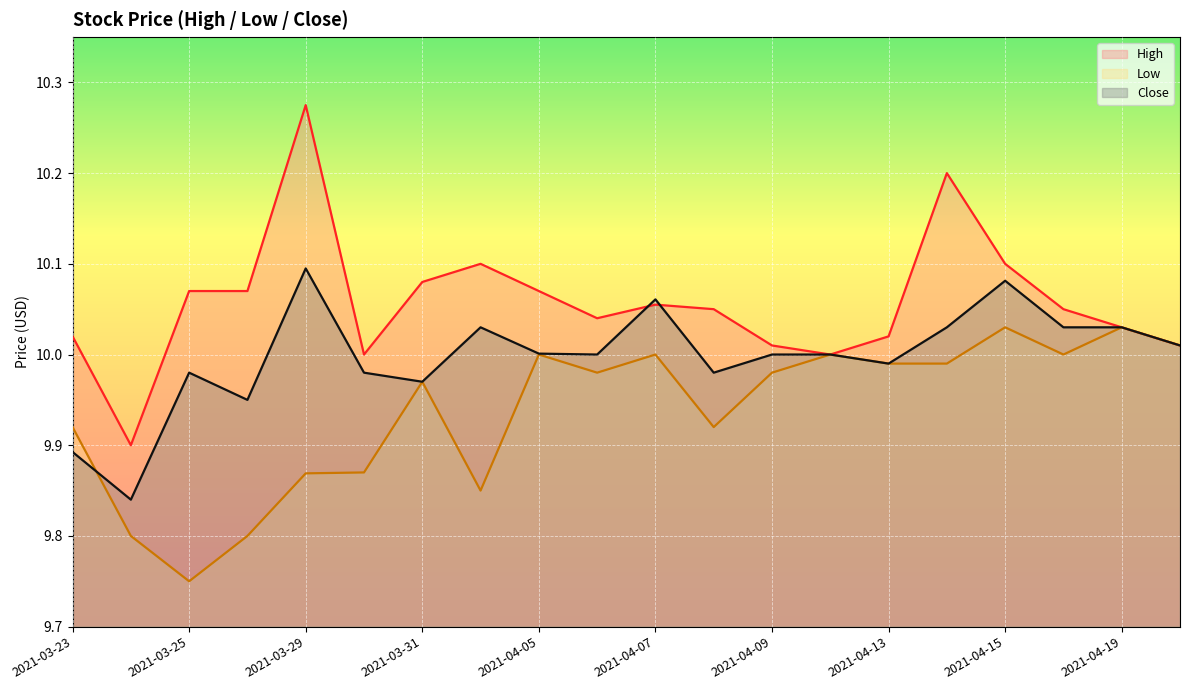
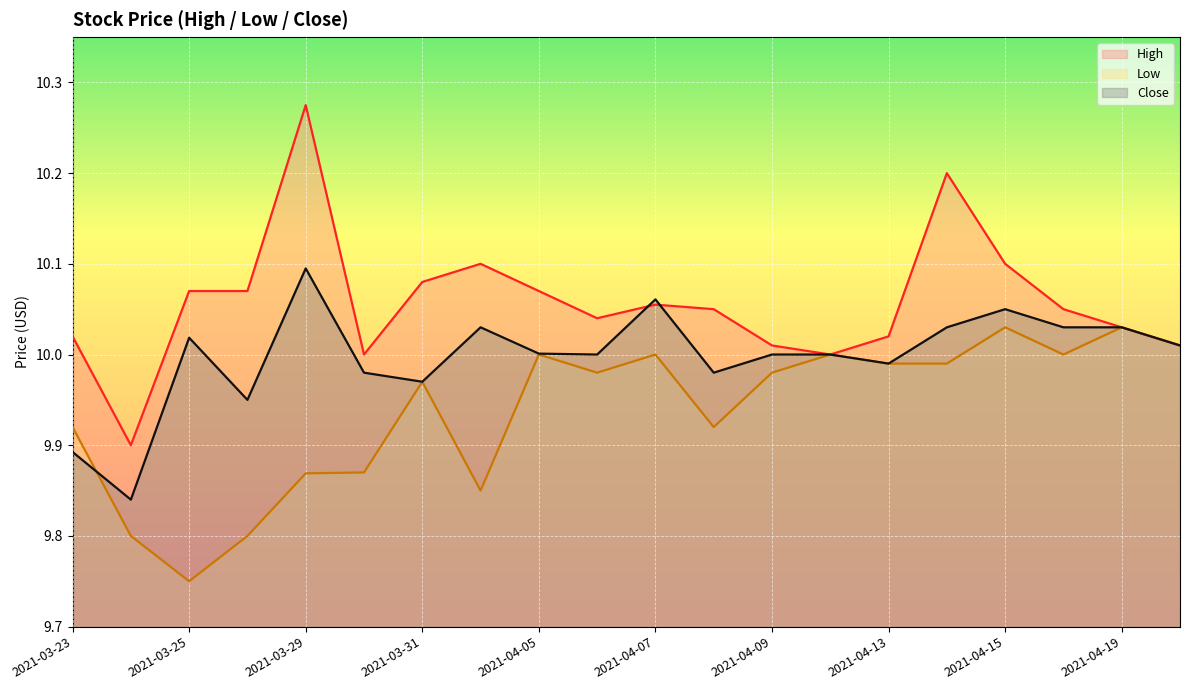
Close, 2021-03-25: 9.98 -> 10.02
Close, 2021-04-15: 10.08 -> 10.05
